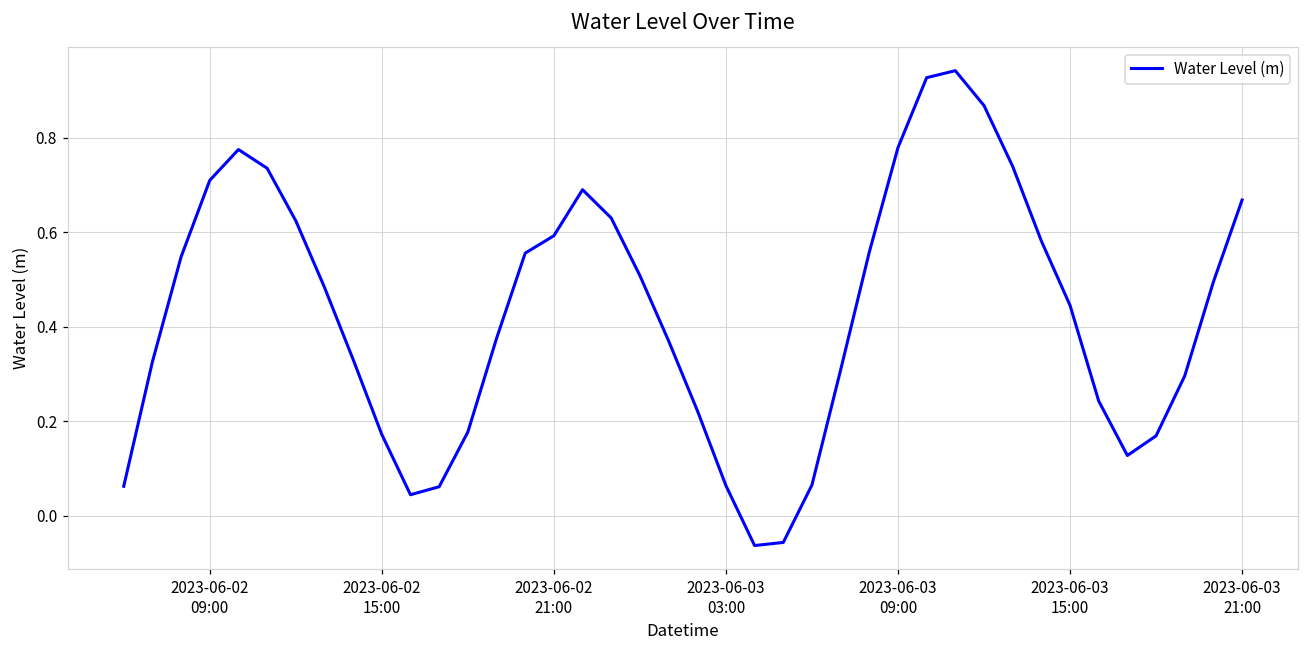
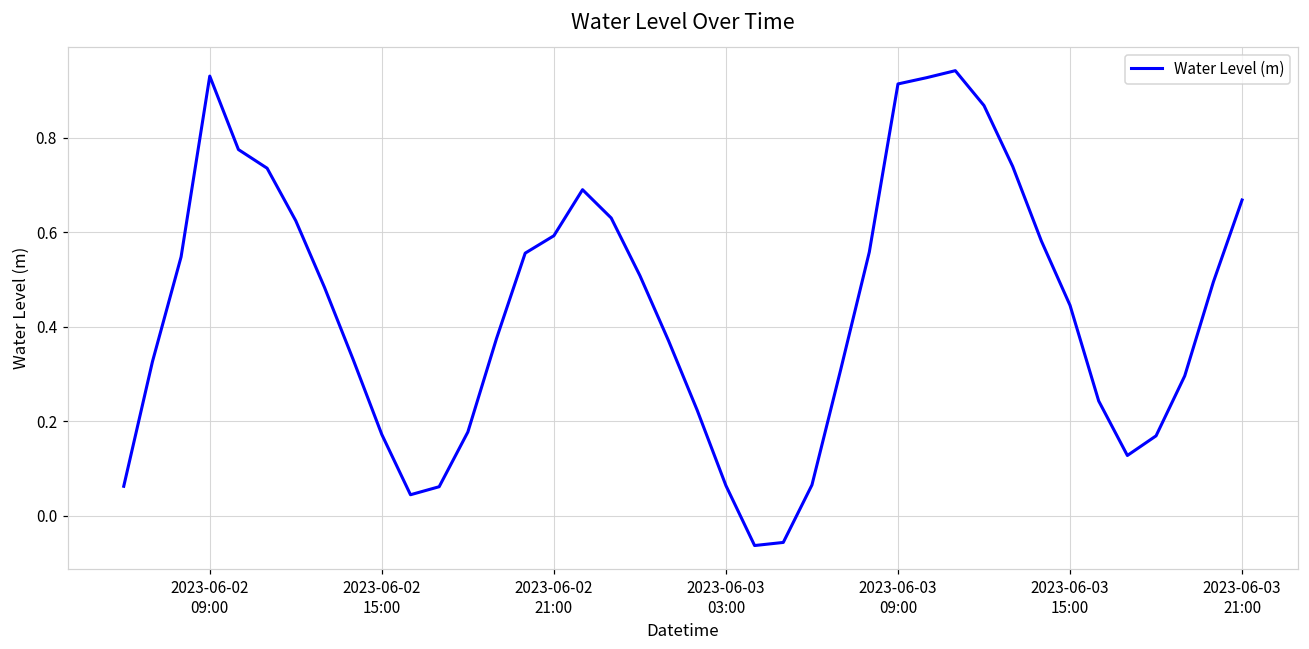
2023-06-02 09:00: 0.71 -> 0.93
2023-06-03 09:00: 0.78 -> 0.91
